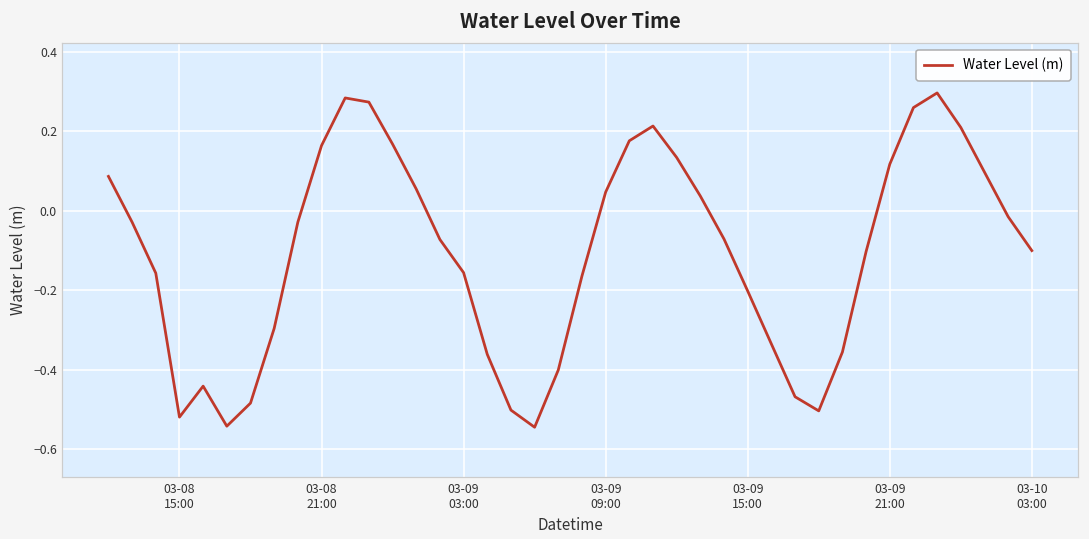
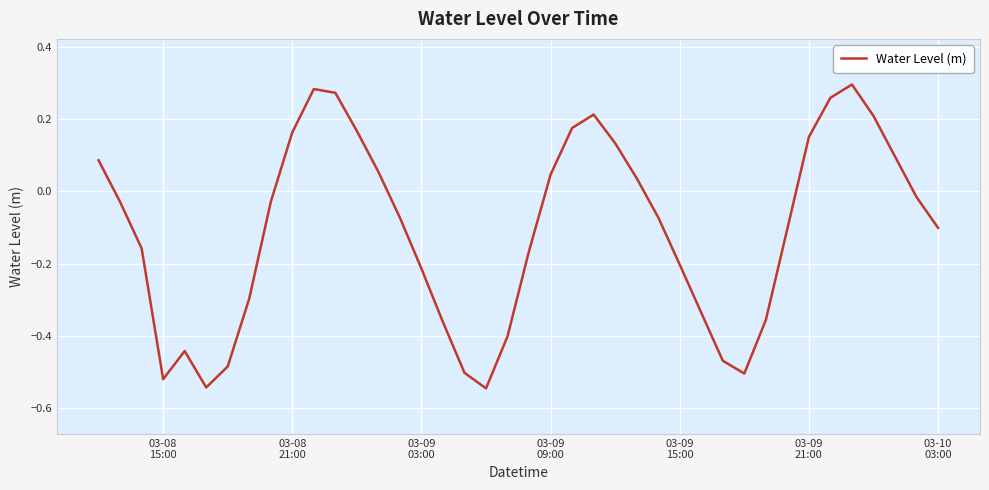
03-09 03:00: -0.16 -> -0.21
03-09 21:00: 0.12 -> 0.15
